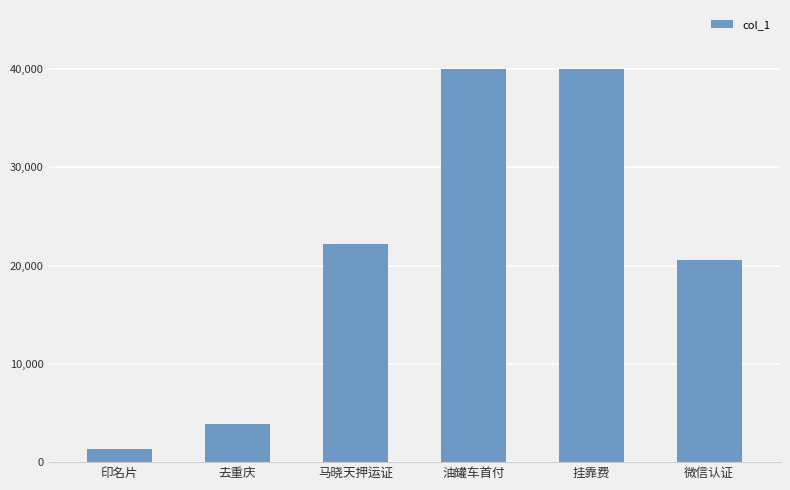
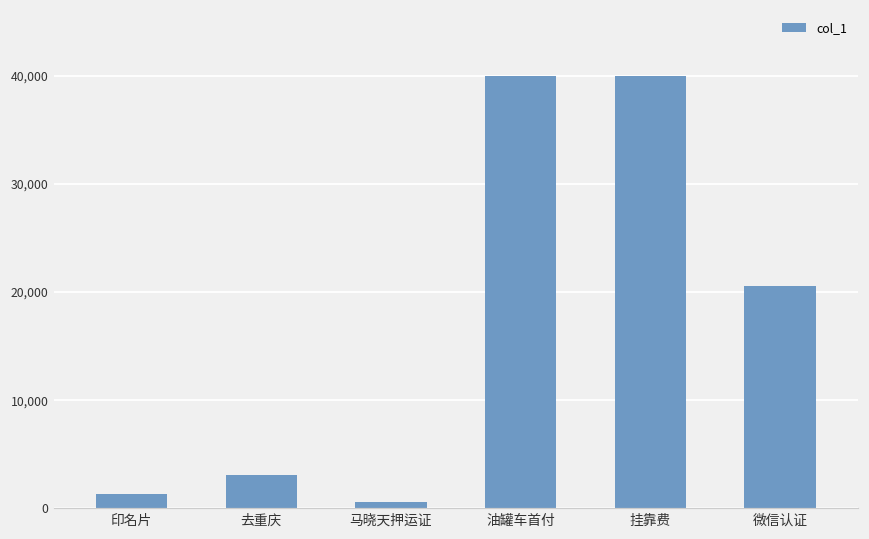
去重庆: 4,000 -> 3,000
马晓天押运证: 22,000 -> 1,000
